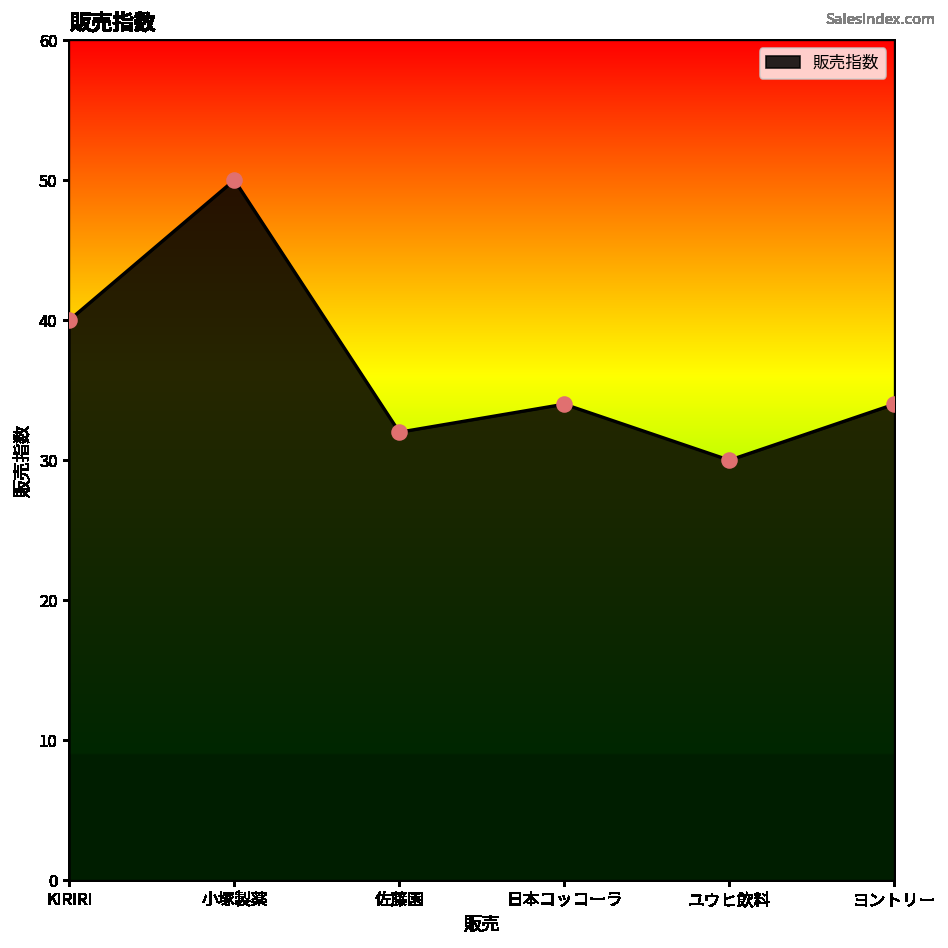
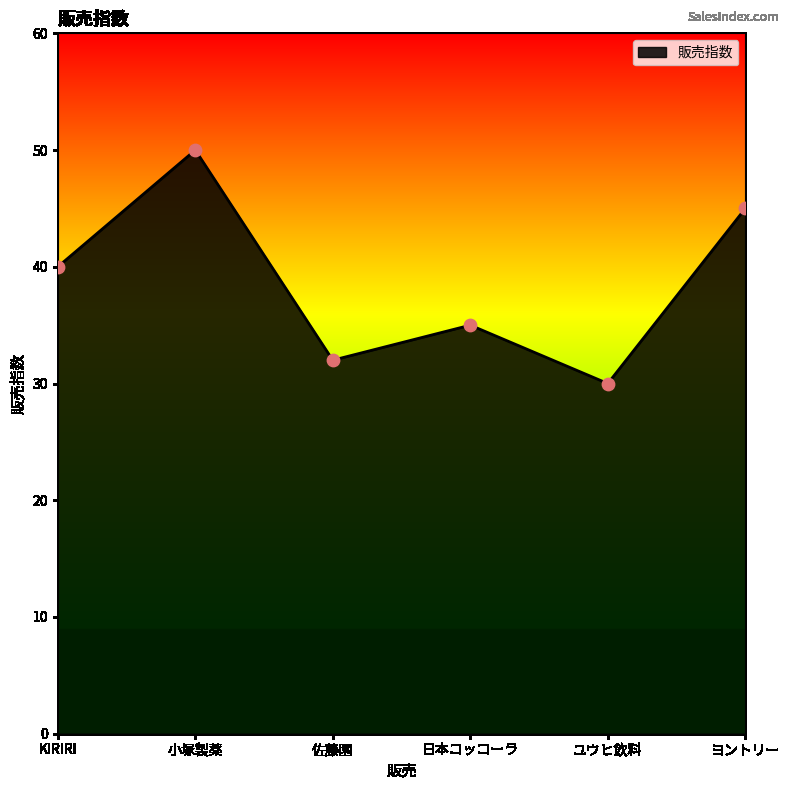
日本コッコーラ: 34 -> 35
ヨントリー: 34 -> 45
